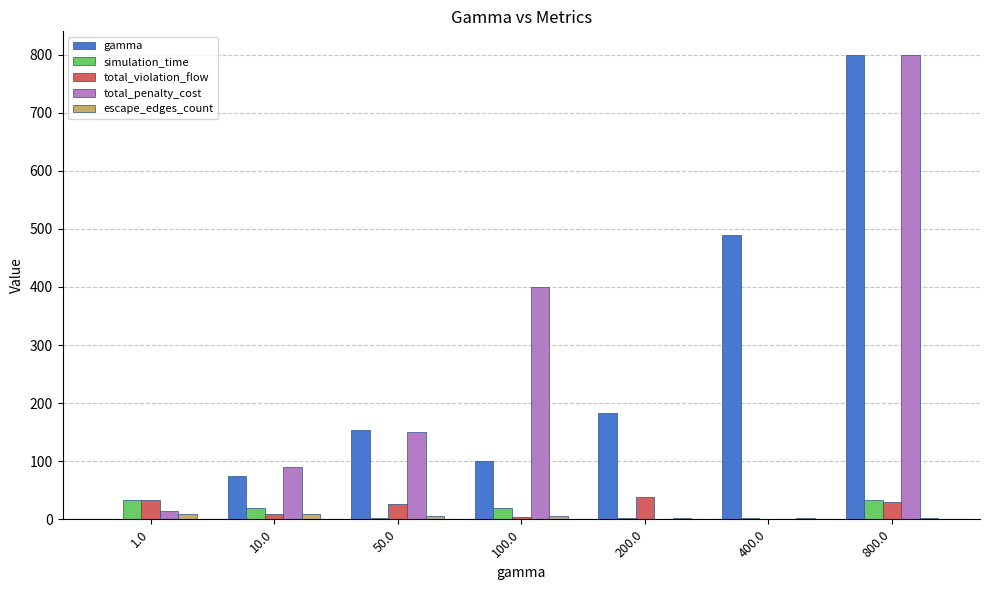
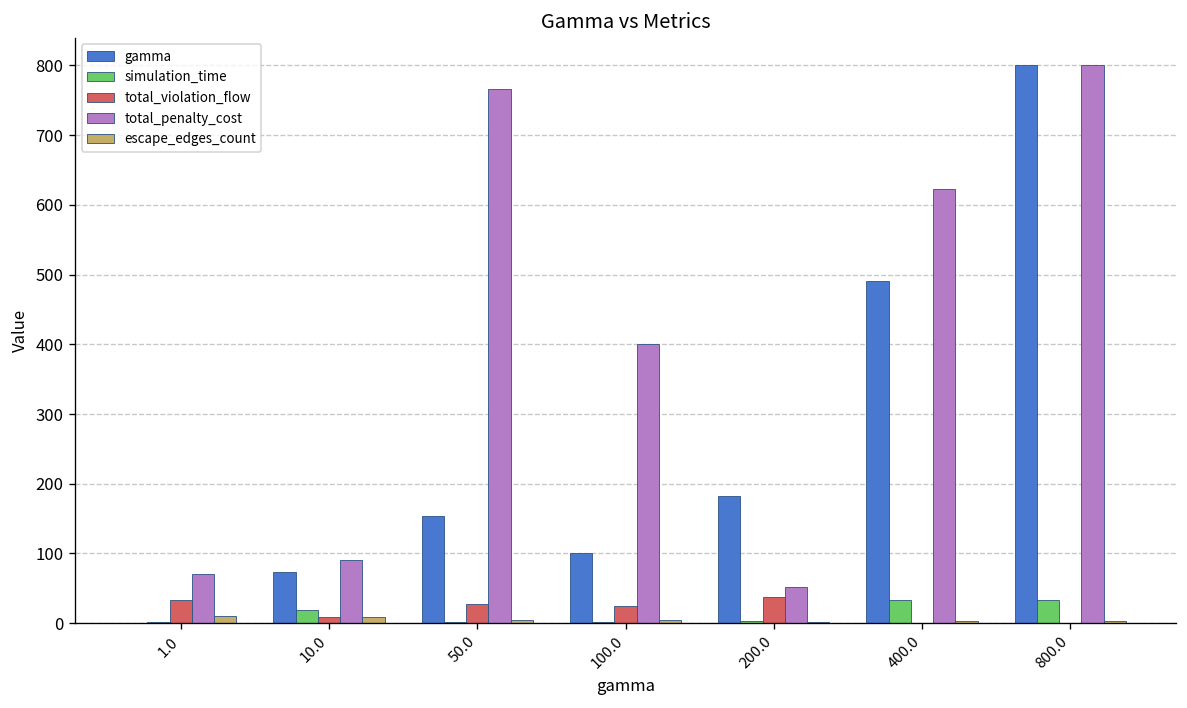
simulation_time, 1.0: 30 -> 0
total_penalty_cost, 1.0: 20 -> 70
total_penalty_cost, 50.0: 150 -> 770
simulation_time, 100.0: 20 -> 0
total_violation_flow, 100.0: 0 -> 30
total_penalty_cost, 200.0: 0 -> 50
simulation_time, 400.0: 0 -> 30
total_penalty_cost, 400.0: 0 -> 620
total_violation_flow, 800.0: 30 -> 0
